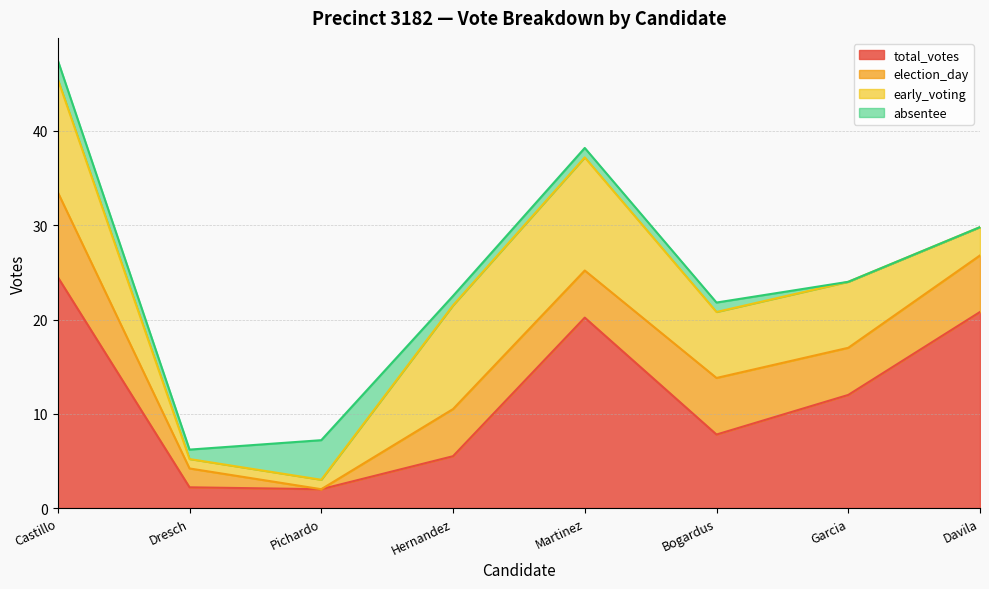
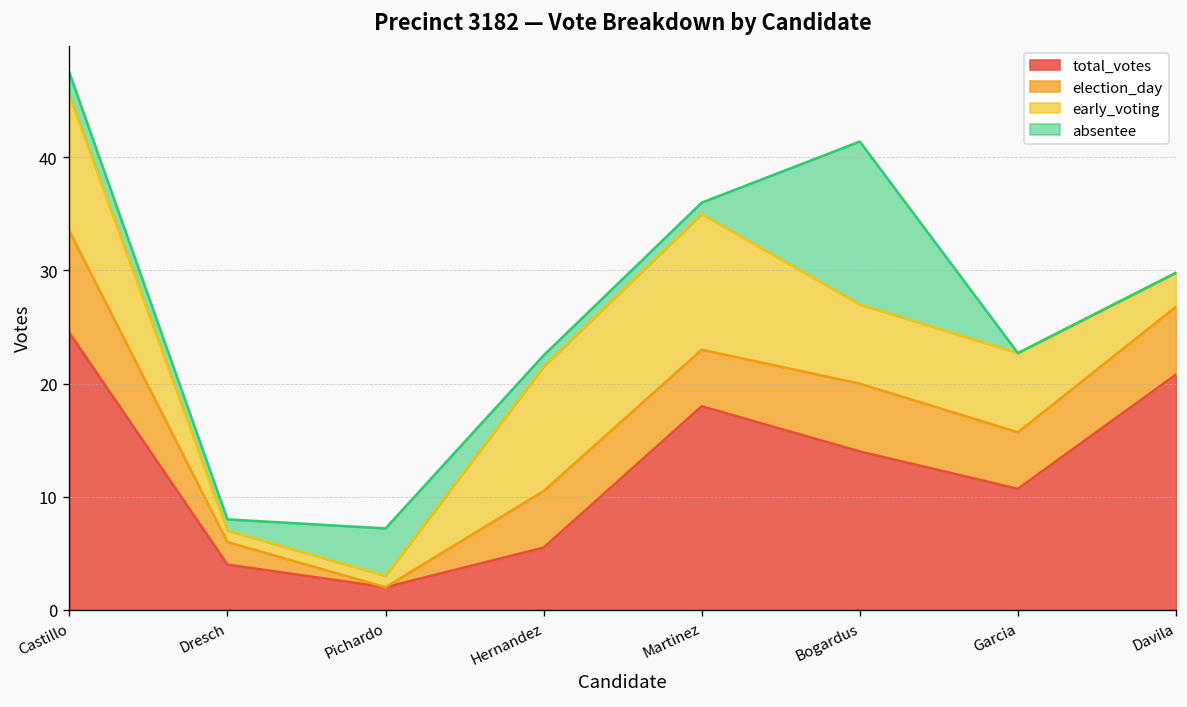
total_votes, Dresch: 2 -> 4
total_votes, Martinez: 20 -> 18
total_votes, Bogardus: 8 -> 14
absentee, Bogardus: 1 -> 14
total_votes, Garcia: 12 -> 11
